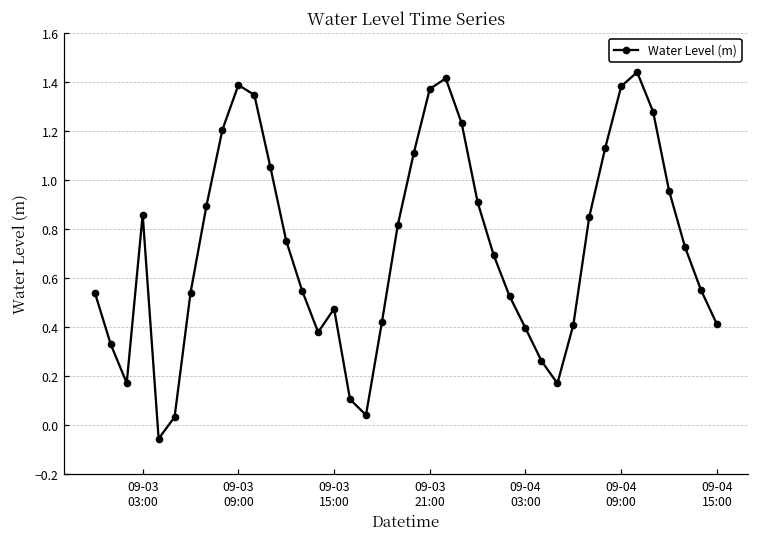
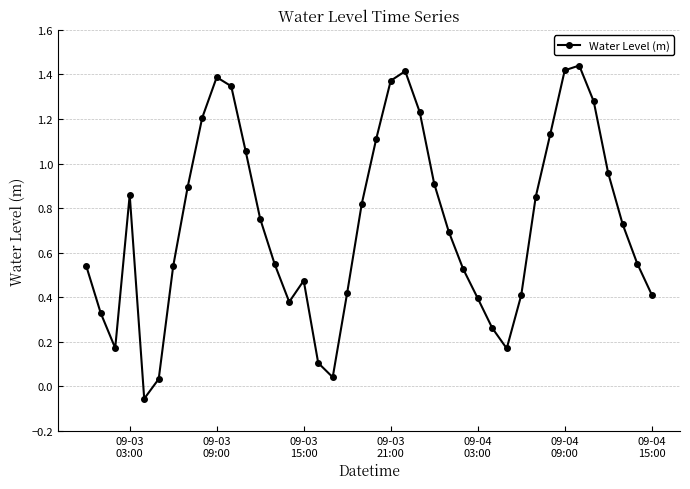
09-04 09:00: 1.38 -> 1.42
